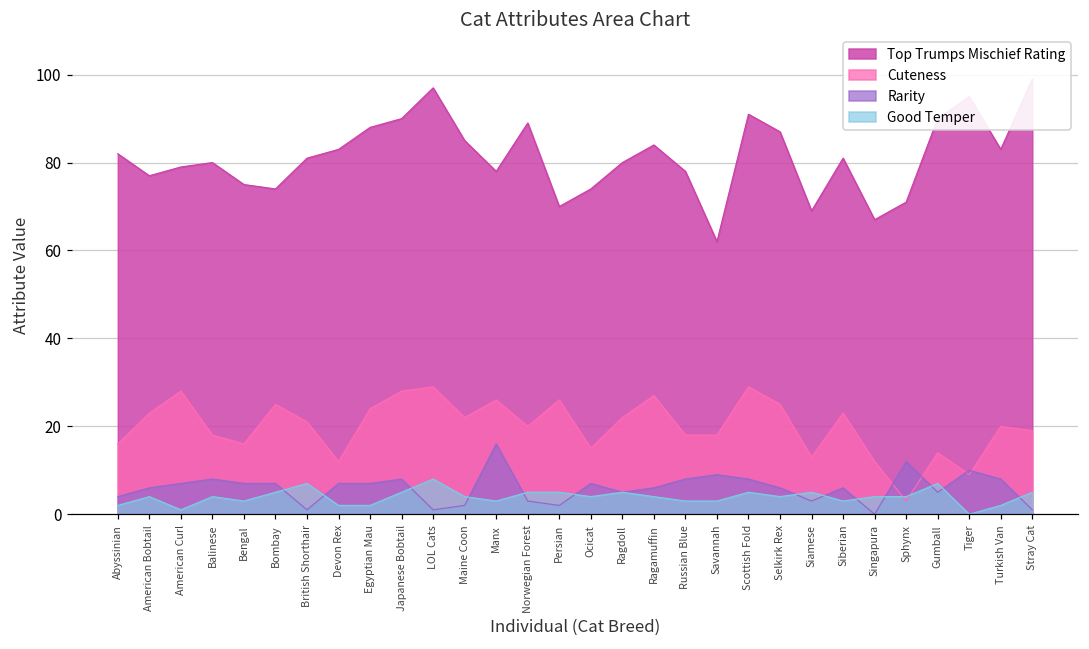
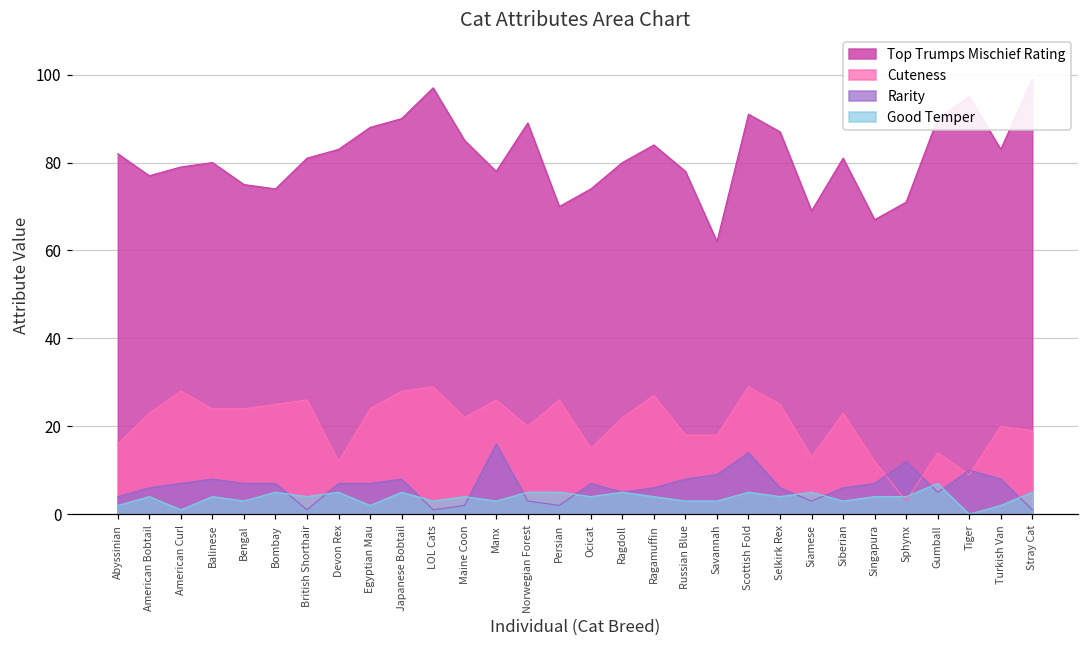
Cuteness, Balinese: 18 -> 24
Cuteness, Bengal: 16 -> 24
Cuteness, British Shorthair: 21 -> 26
Good Temper, British Shorthair: 7 -> 4
Good Temper, Devon Rex: 2 -> 5
Good Temper, LOL Cats: 8 -> 3
Rarity, Scottish Fold: 8 -> 14
Rarity, Singapura: 0 -> 7
